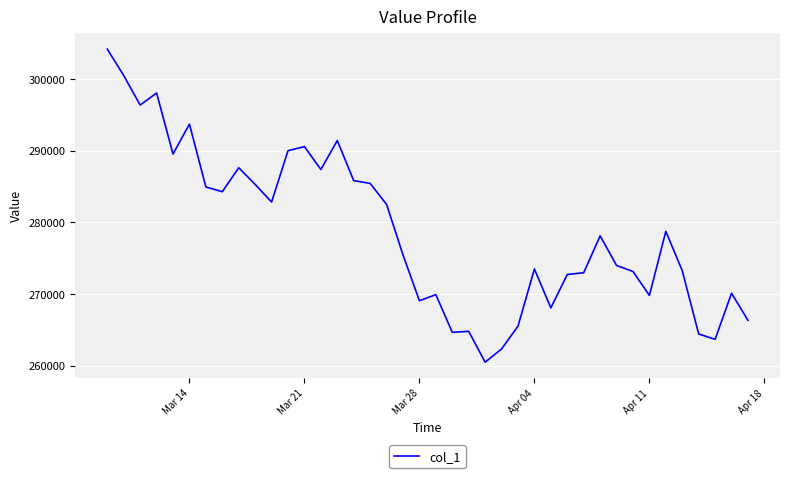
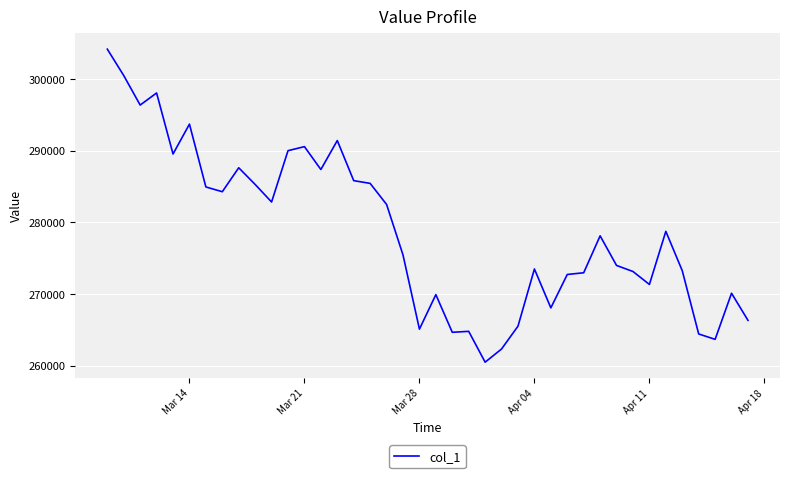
Mar 28: 269000 -> 265000
Apr 11: 270000 -> 271000
